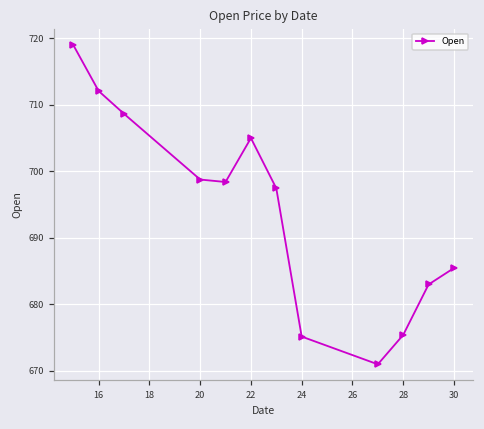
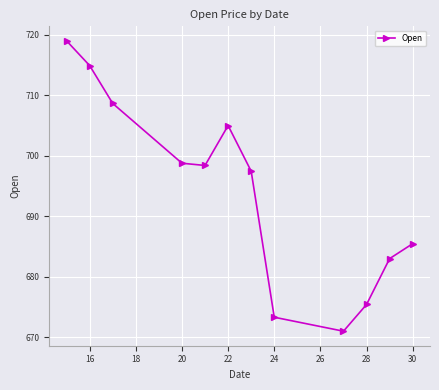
16: 712 -> 715
24: 675 -> 673
